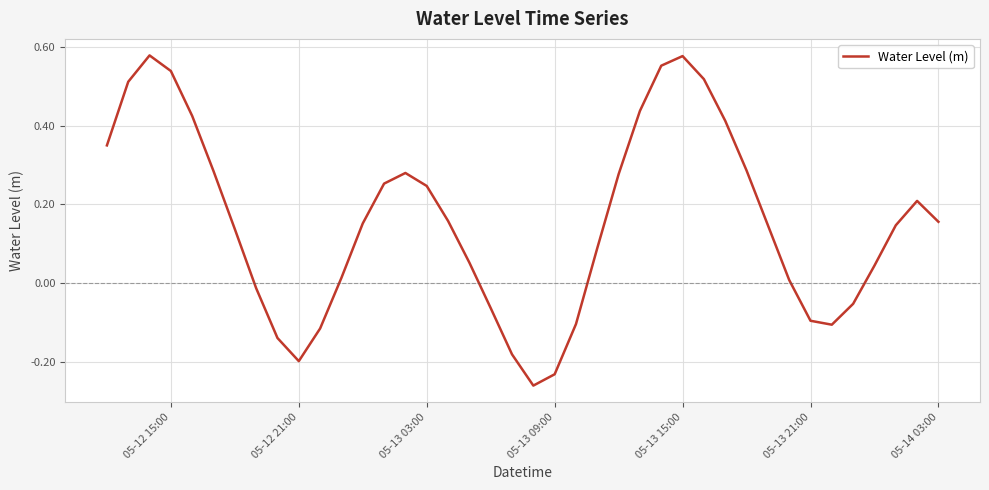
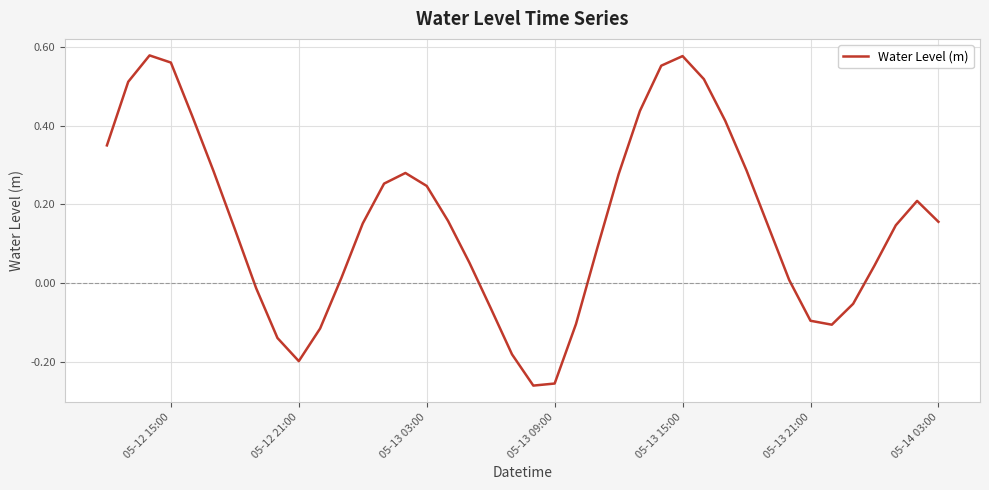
05-12 15:00: 0.54 -> 0.56
05-13 09:00: -0.23 -> -0.26
